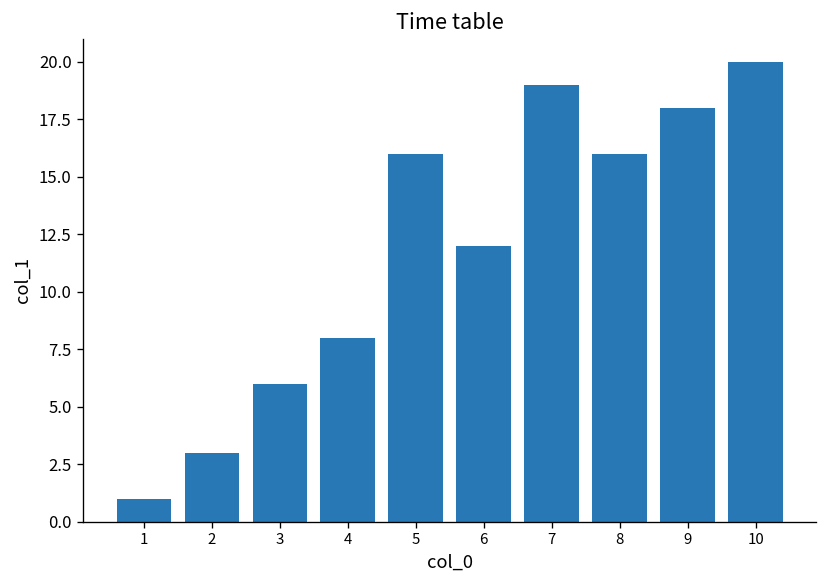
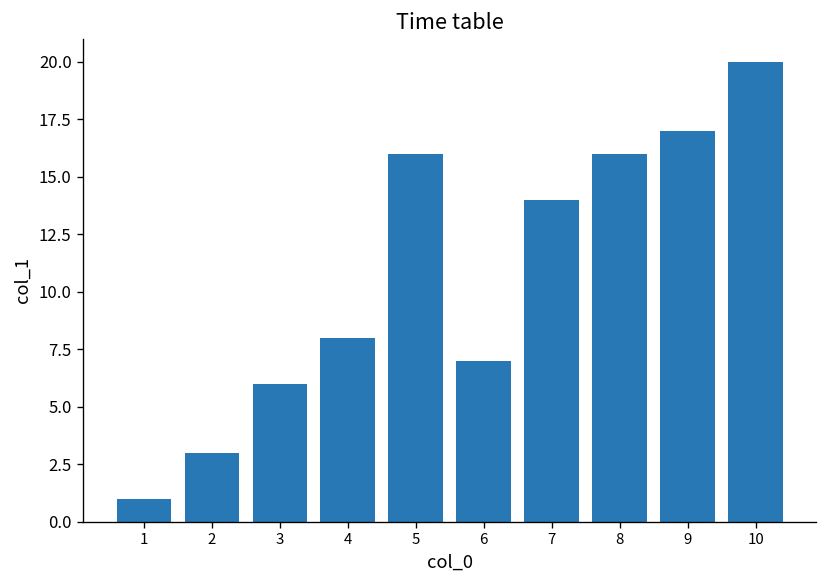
6: 12 -> 7
7: 19 -> 14
9: 18 -> 17
